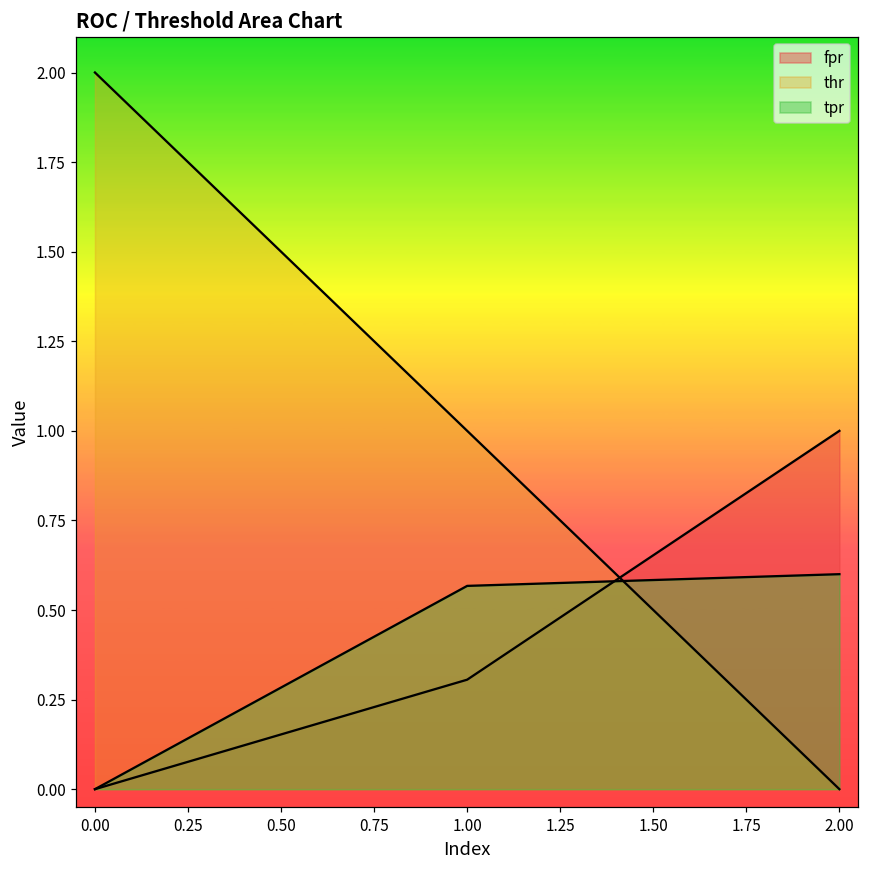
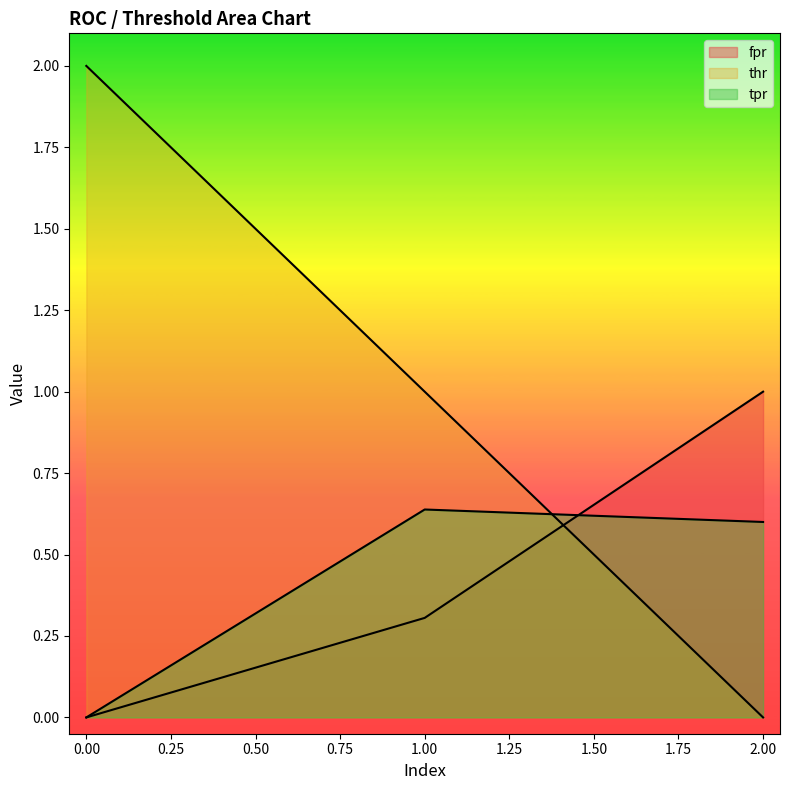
tpr, 1.00: 0.57 -> 0.64
